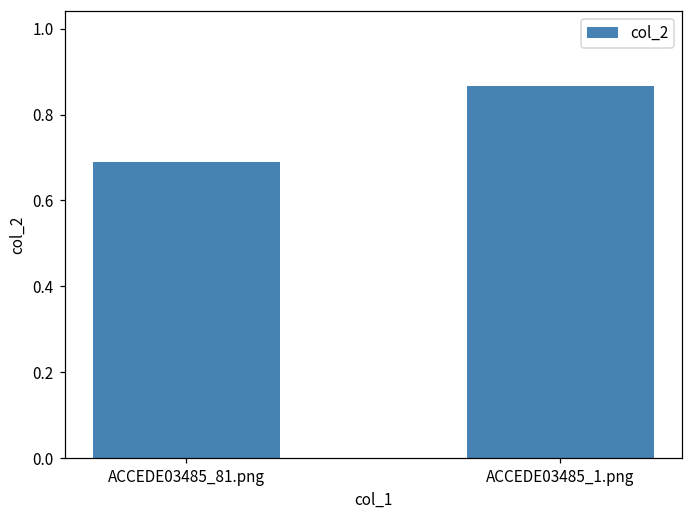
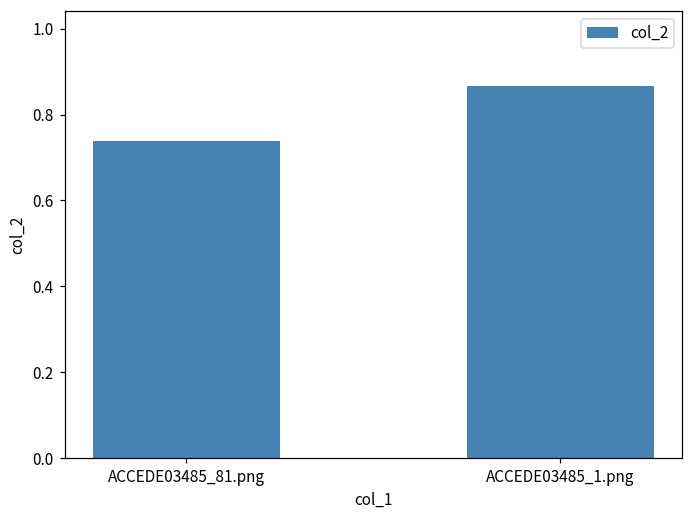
ACCEDE03485_81.png: 0.69 -> 0.74
